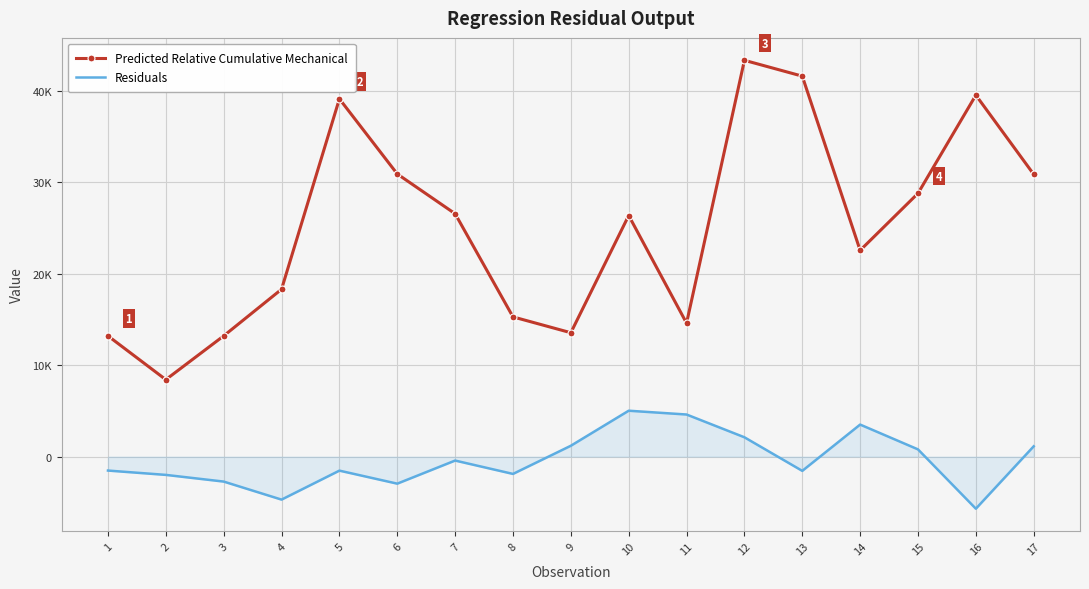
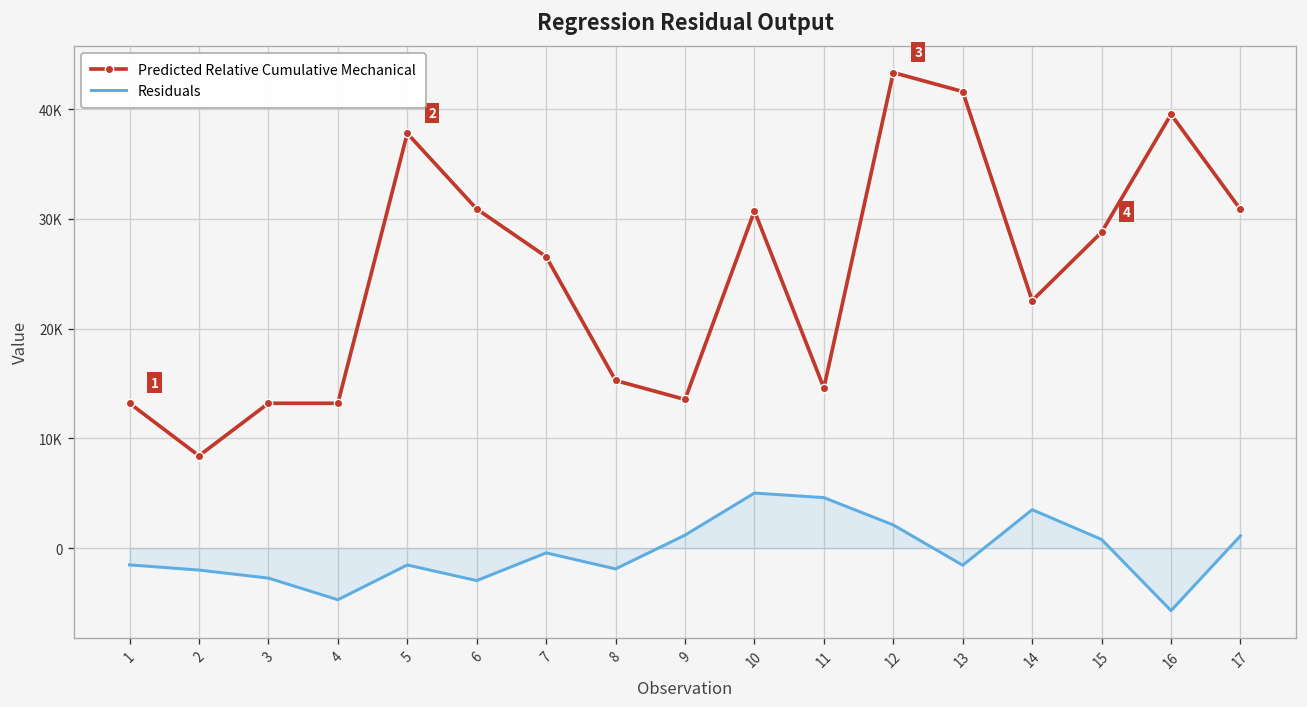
Predicted Relative Cumulative Mechanical, 4: 18000 -> 13000
Predicted Relative Cumulative Mechanical, 5: 39000 -> 38000
Predicted Relative Cumulative Mechanical, 10: 26000 -> 31000
